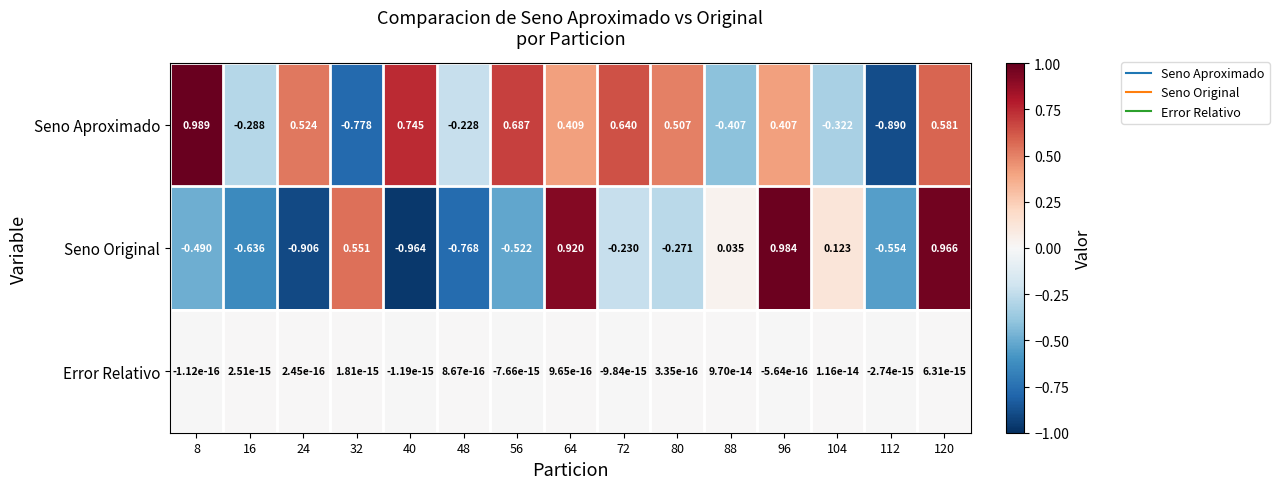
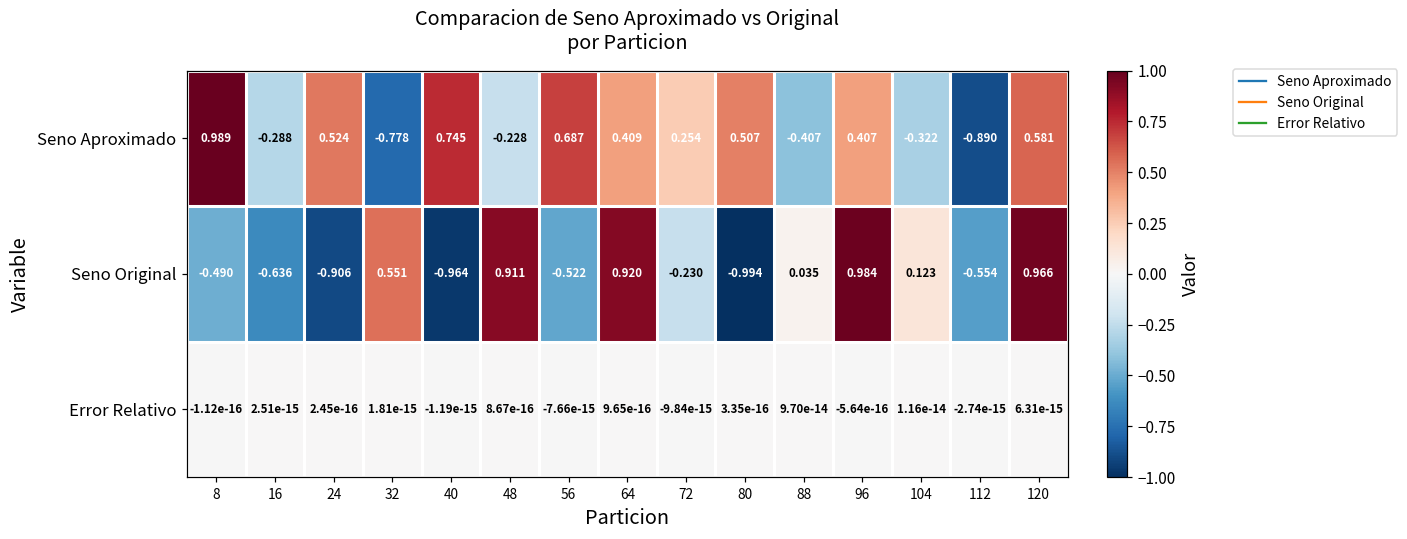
Seno Aproximado, 72: 0.640 -> 0.254
Seno Original, 48: -0.768 -> 0.911
Seno Original, 80: -0.271 -> -0.994
